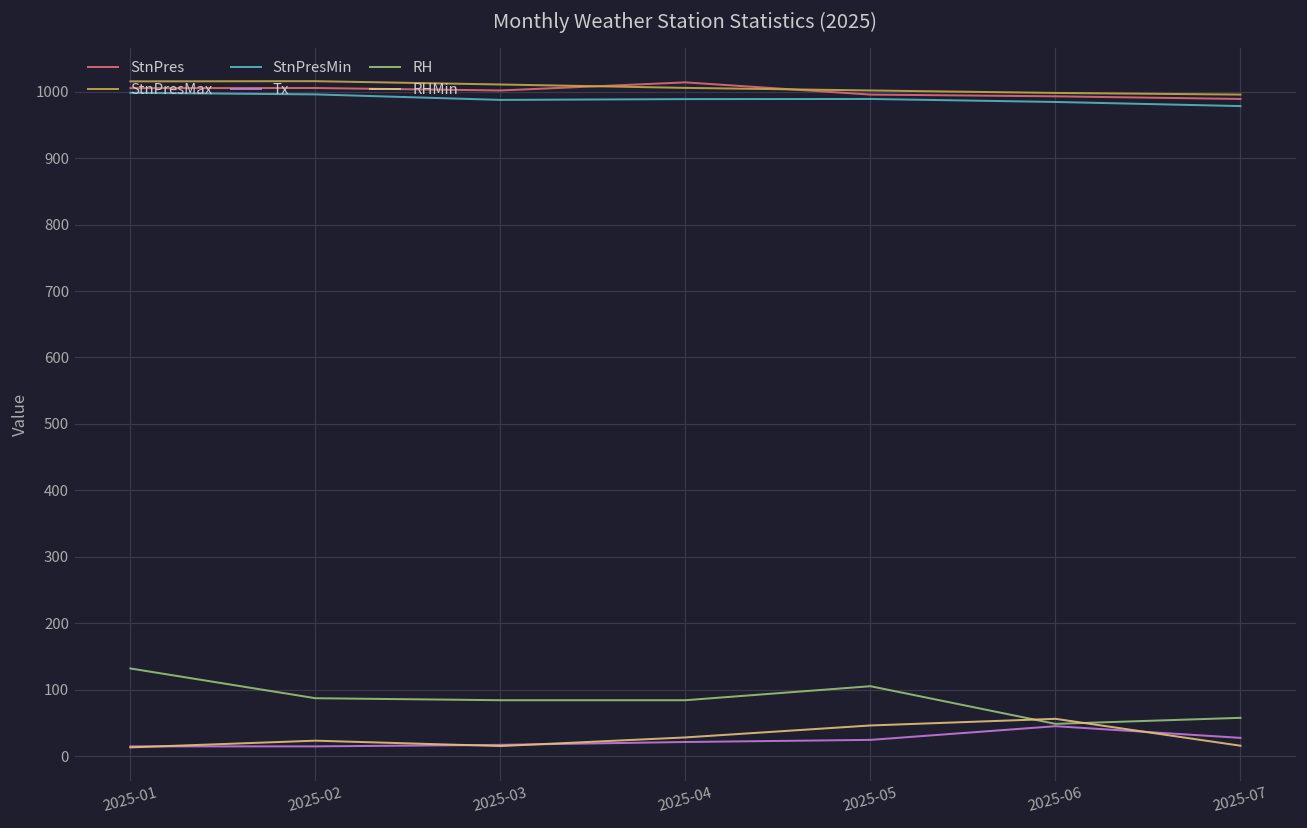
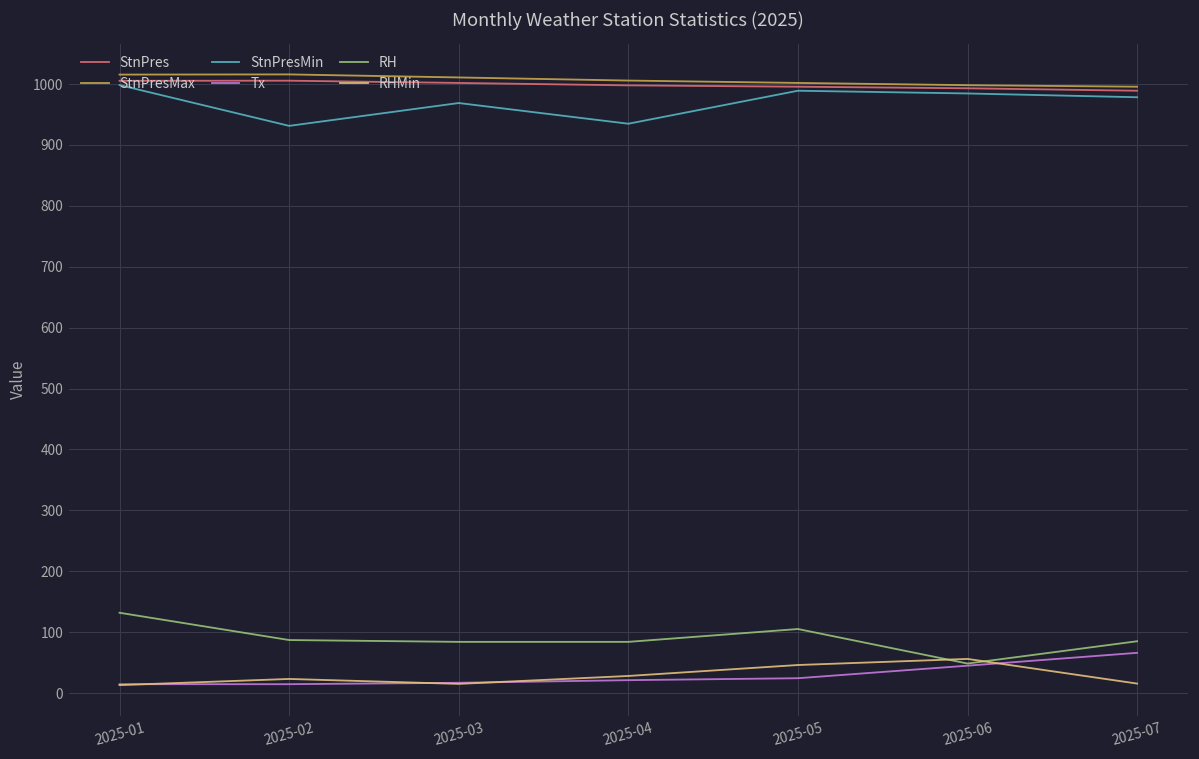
StnPresMin, 2025-02: 1000 -> 930
StnPresMin, 2025-03: 990 -> 970
StnPres, 2025-04: 1010 -> 1000
StnPresMin, 2025-04: 990 -> 930
Tx, 2025-07: 30 -> 70
RH, 2025-07: 60 -> 90
